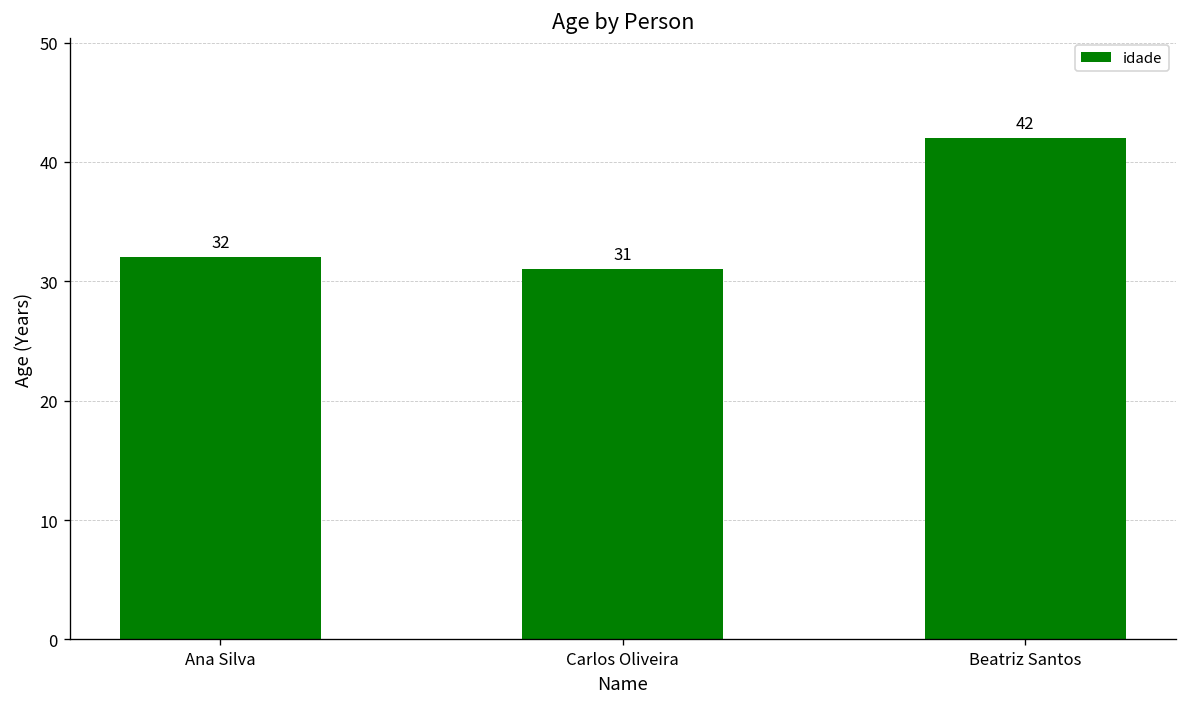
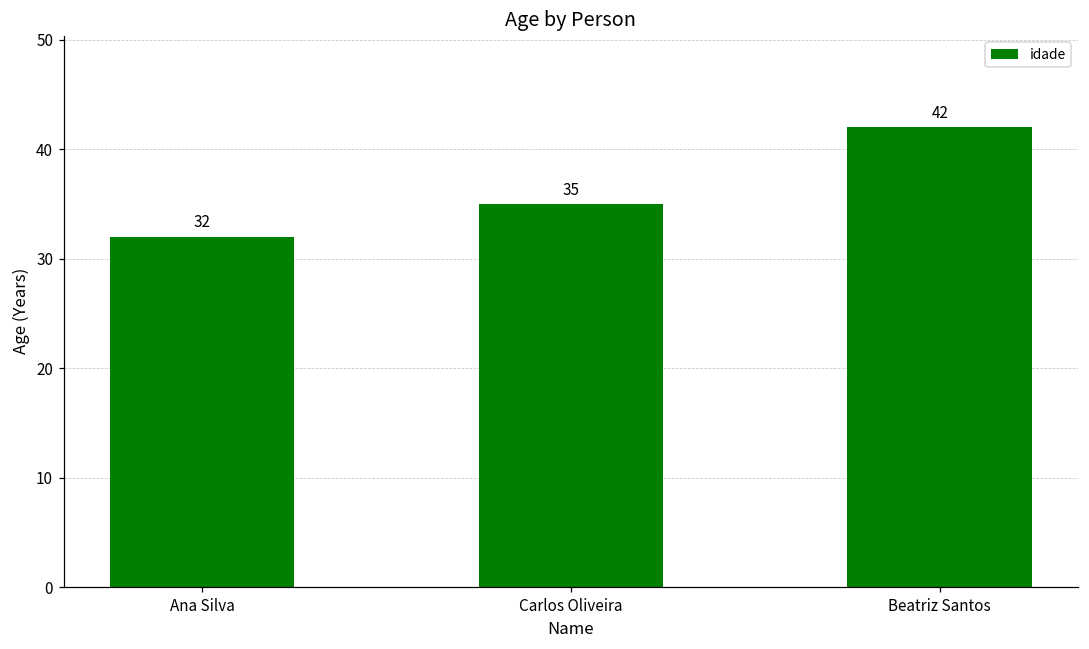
Carlos Oliveira: 31 -> 35
